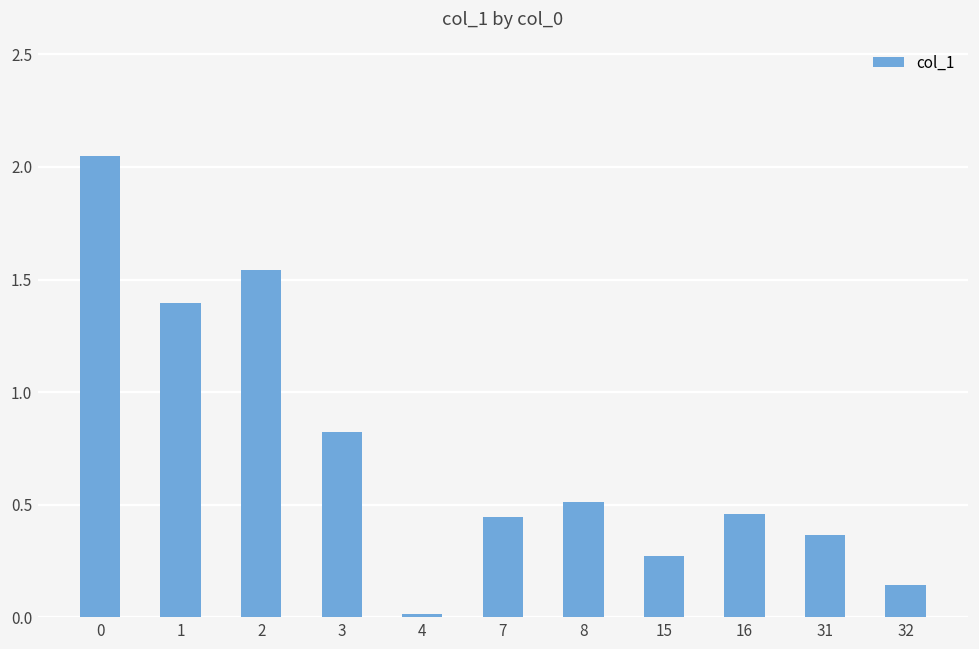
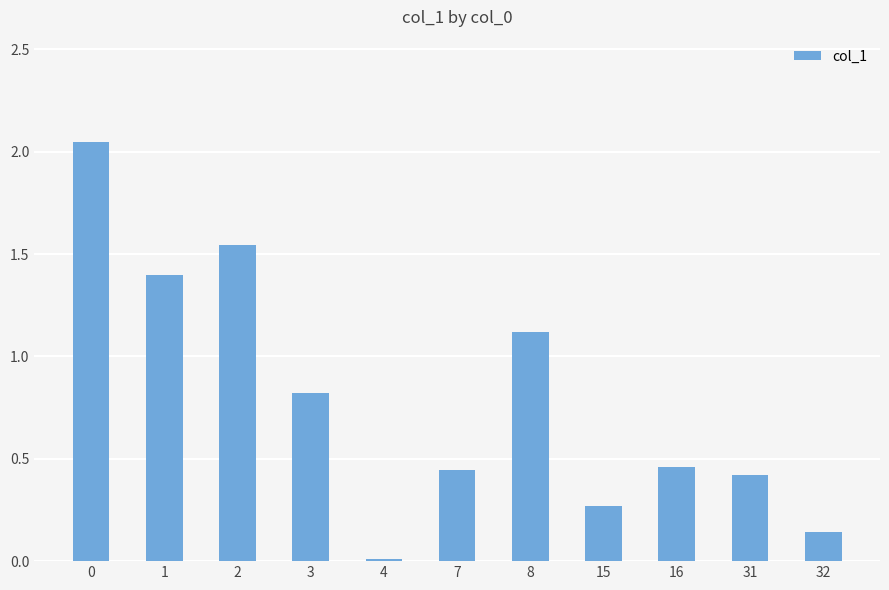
8: 0.51 -> 1.12
31: 0.36 -> 0.42
